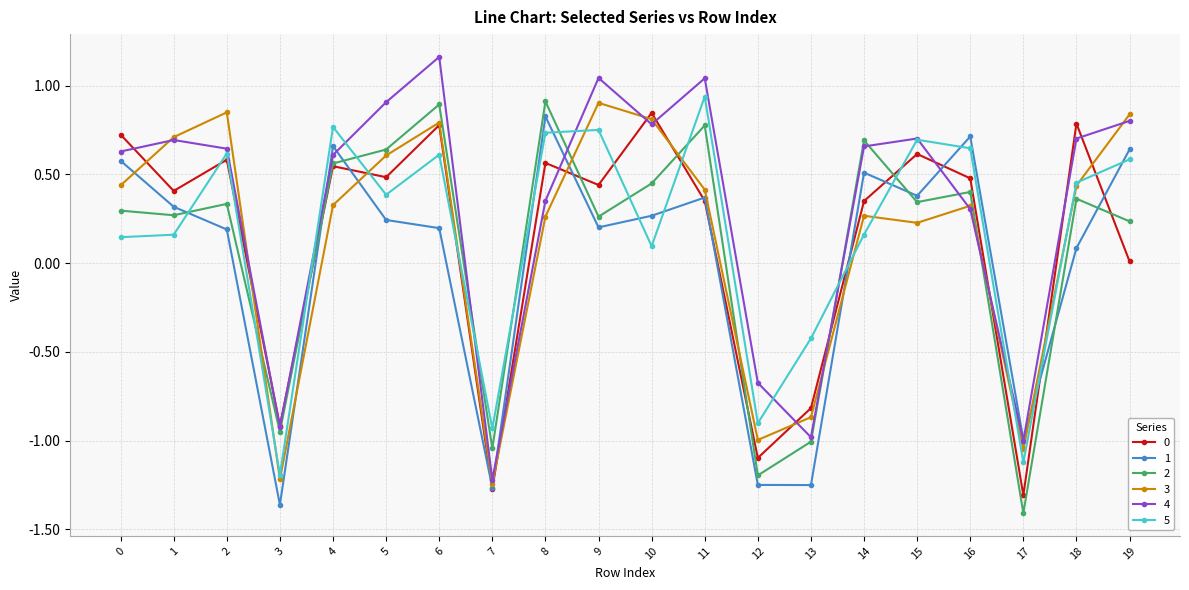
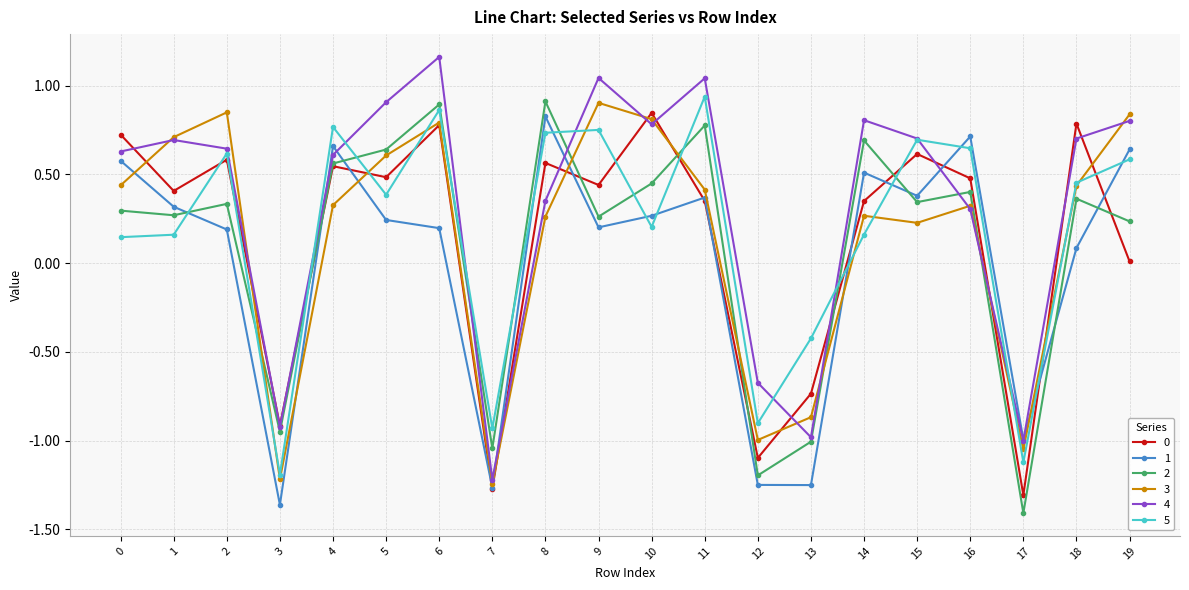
5, 6: 0.61 -> 0.86
5, 10: 0.10 -> 0.20
0, 13: -0.82 -> -0.74
4, 14: 0.66 -> 0.80
